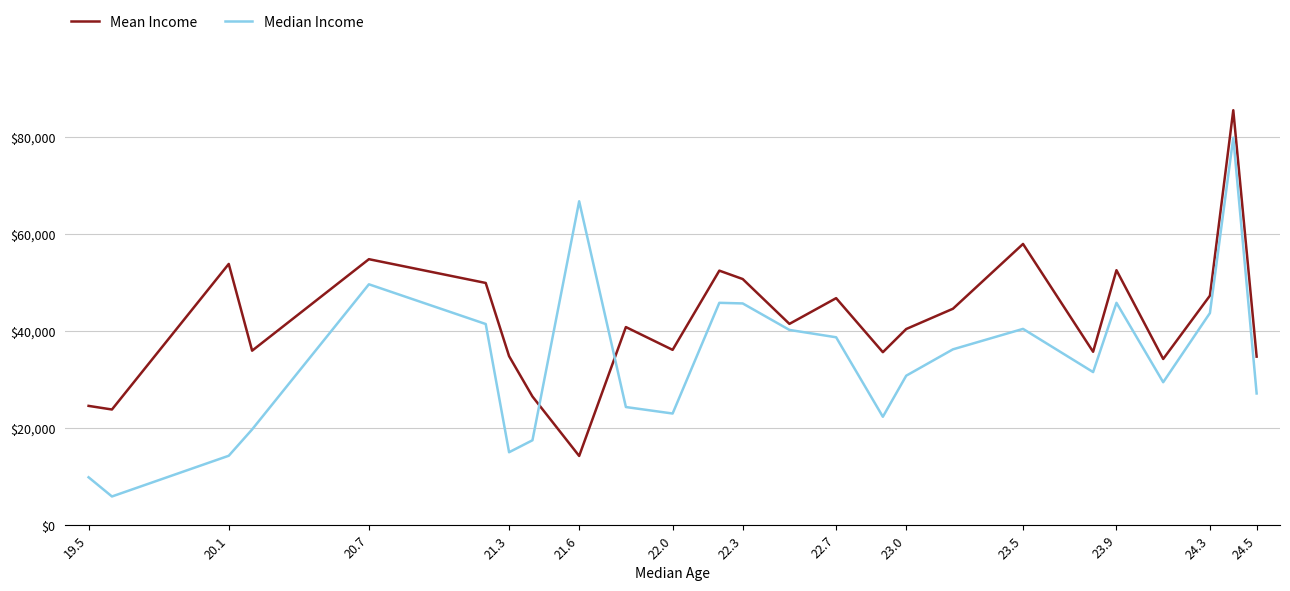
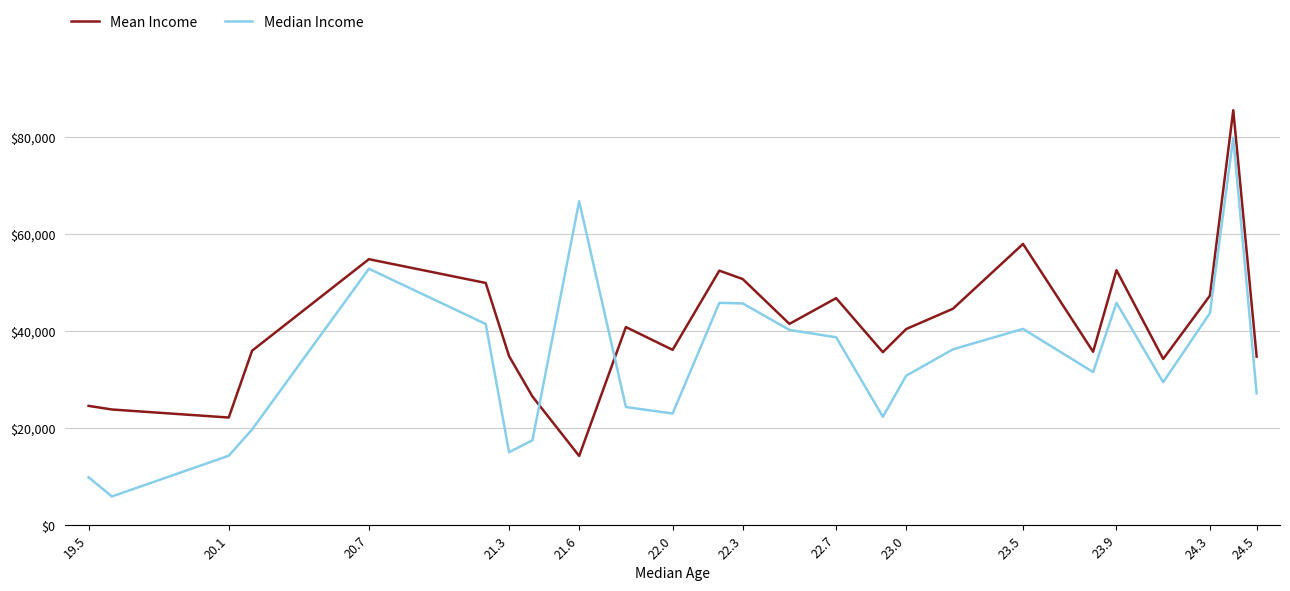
Mean Income, 20.1: $54,000 -> $22,000
Median Income, 20.7: $50,000 -> $53,000
